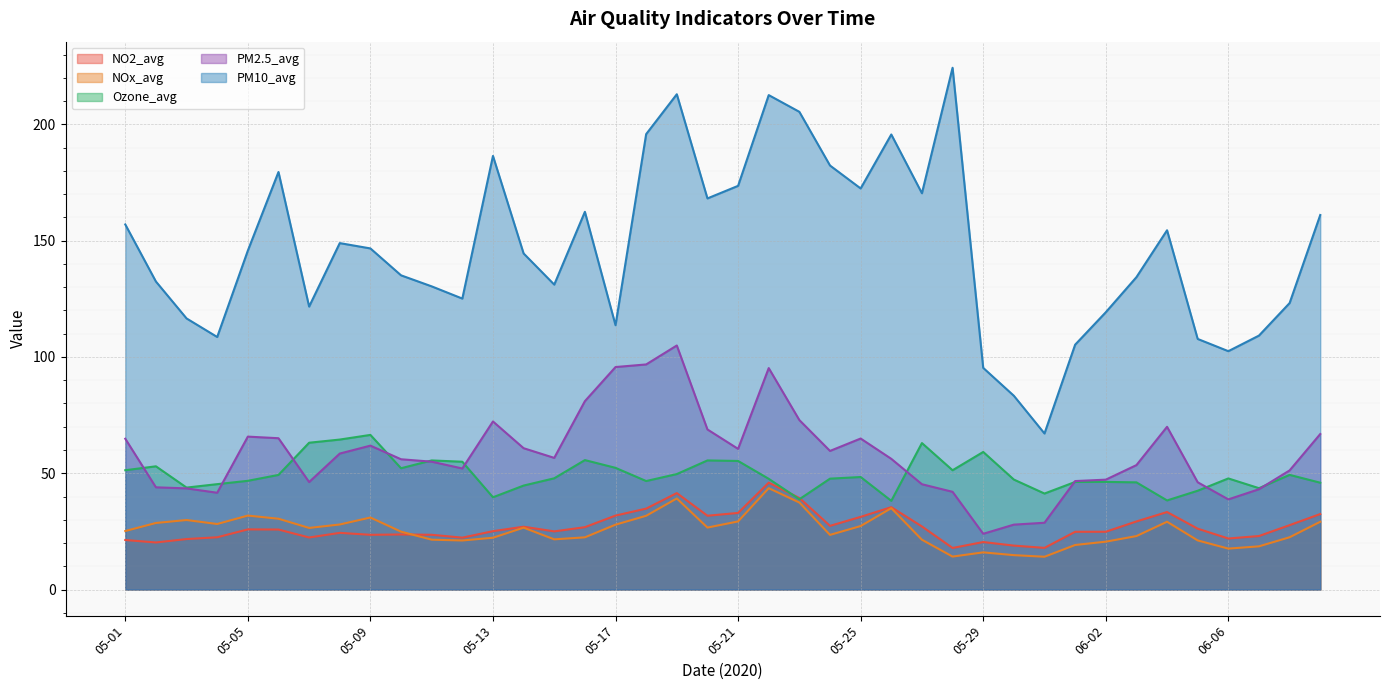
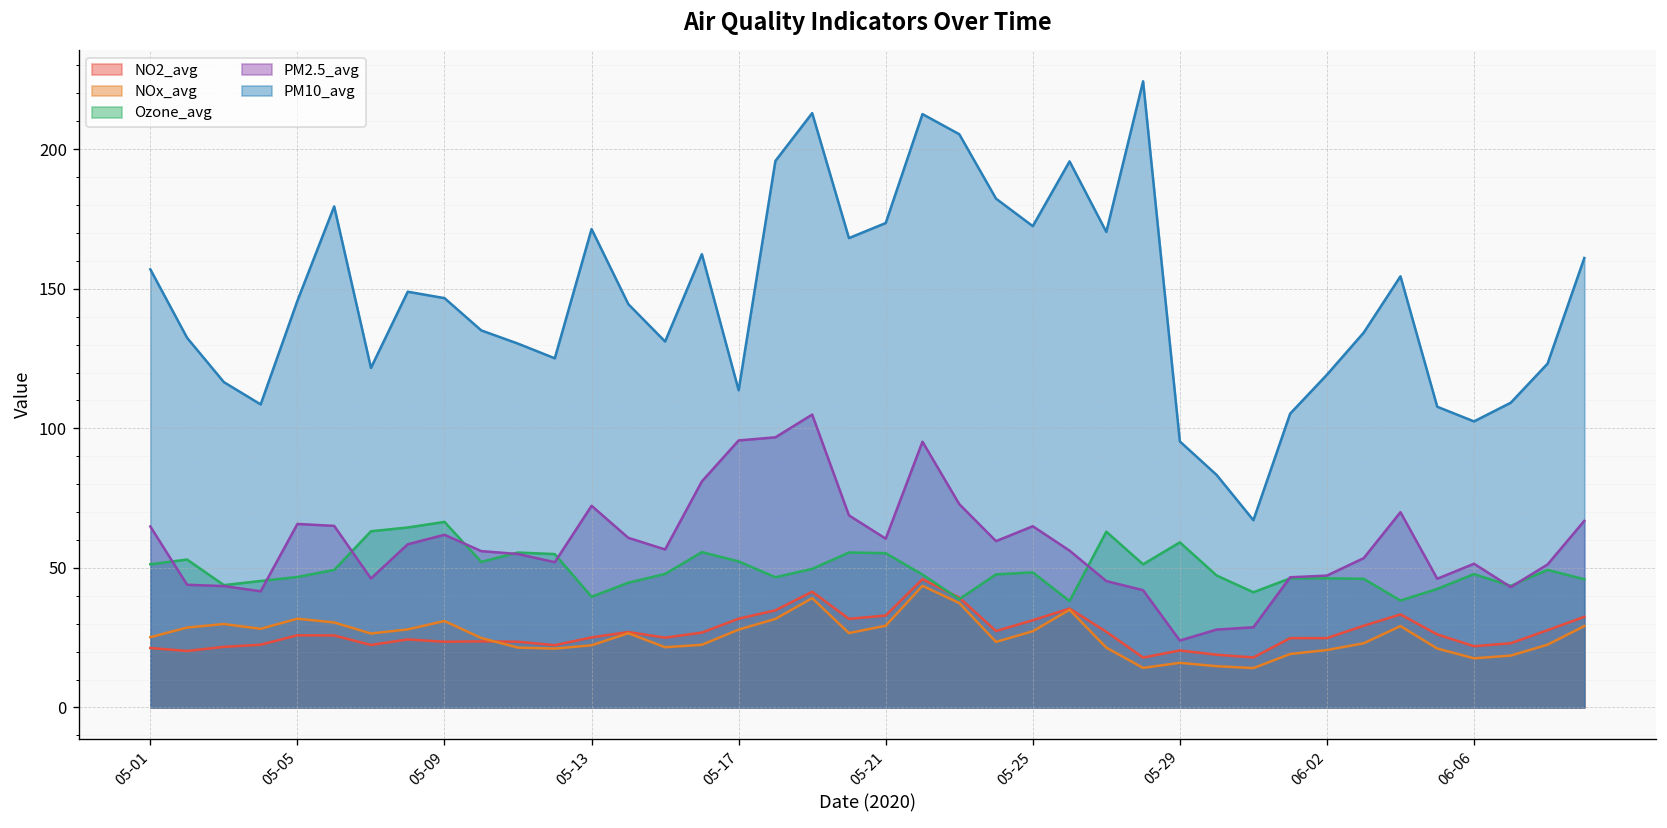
PM10_avg, 05-13: 186 -> 171
PM2.5_avg, 06-06: 39 -> 51
